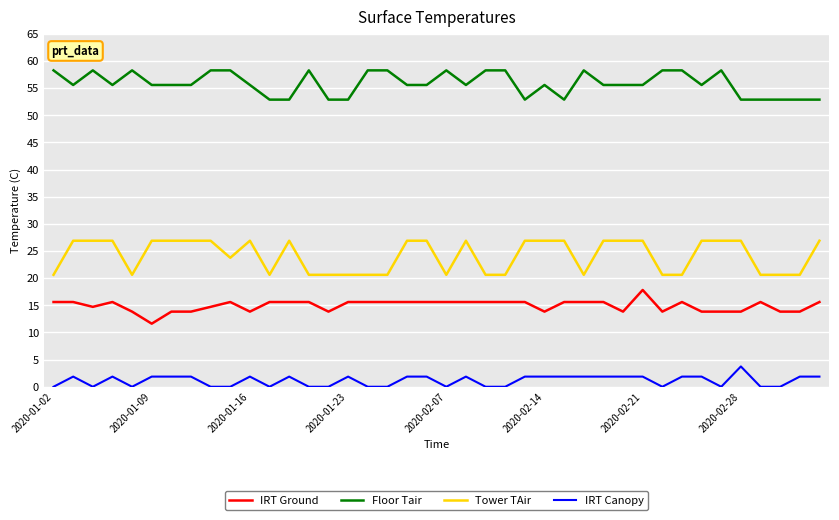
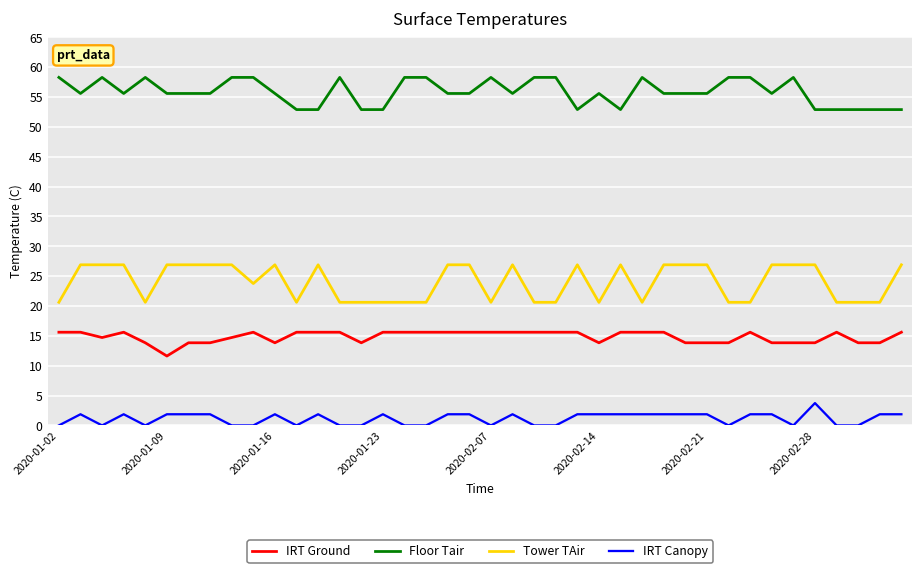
Tower TAir, 2020-02-14: 27 -> 21
IRT Ground, 2020-02-21: 18 -> 14
